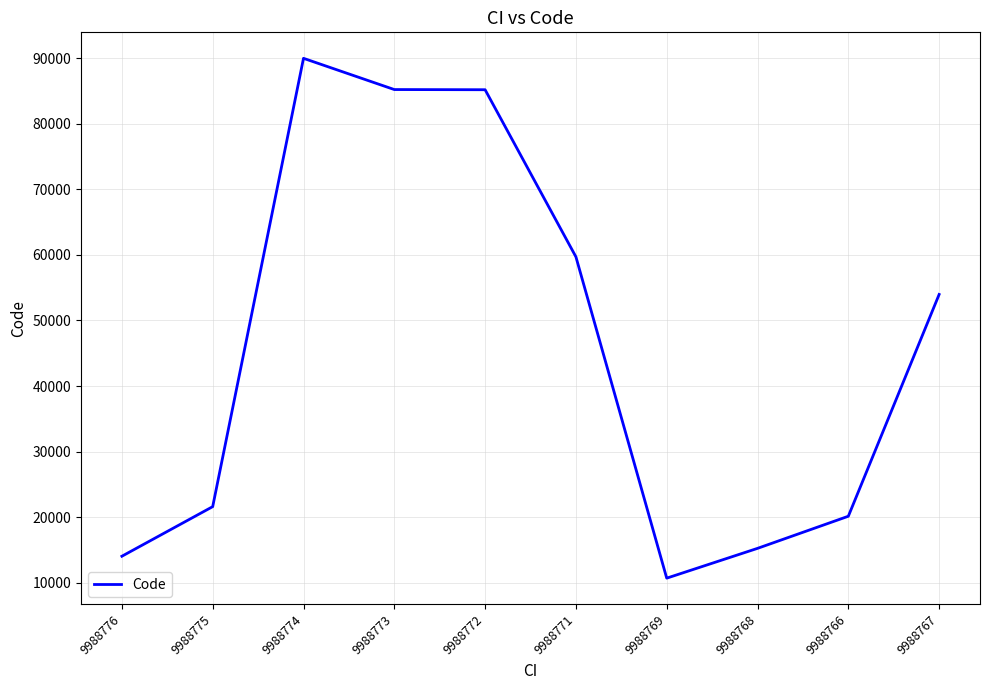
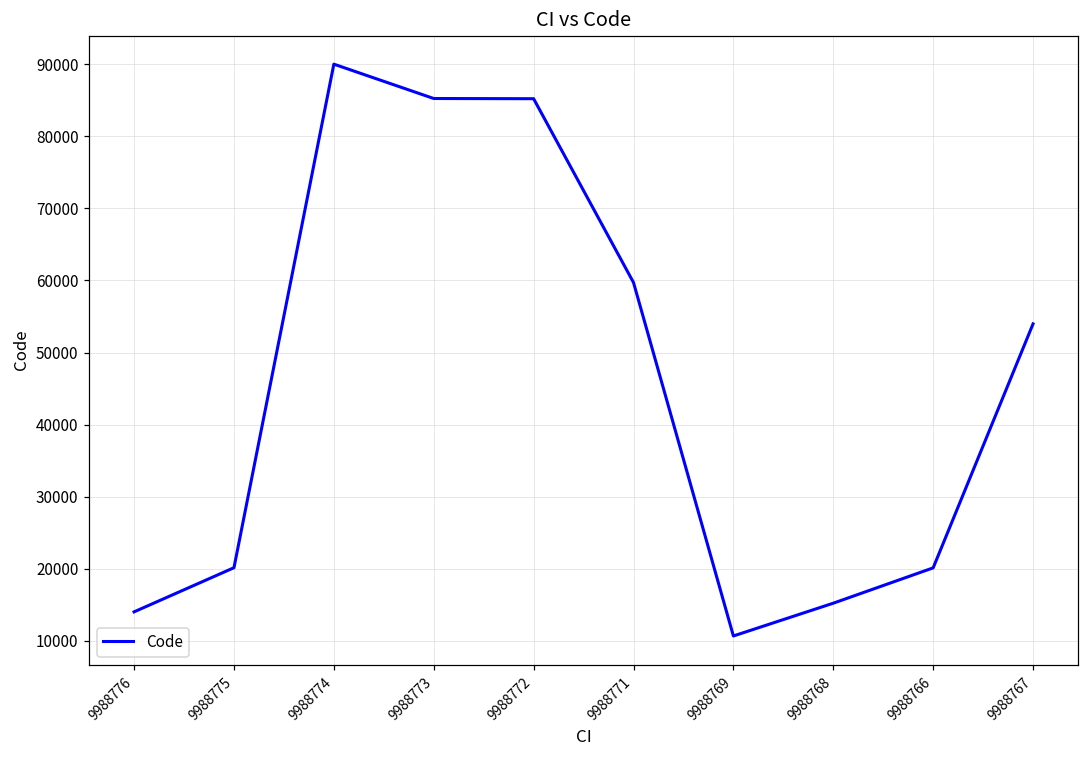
9988775: 22000 -> 20000
